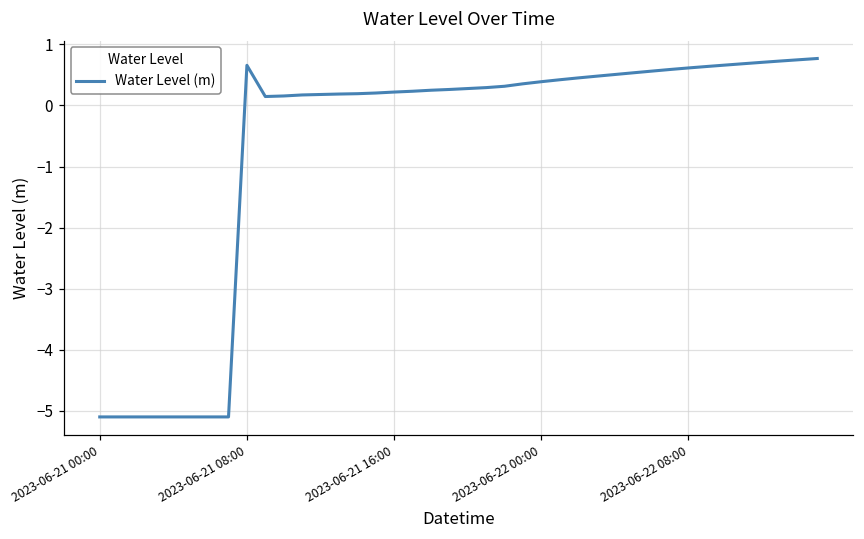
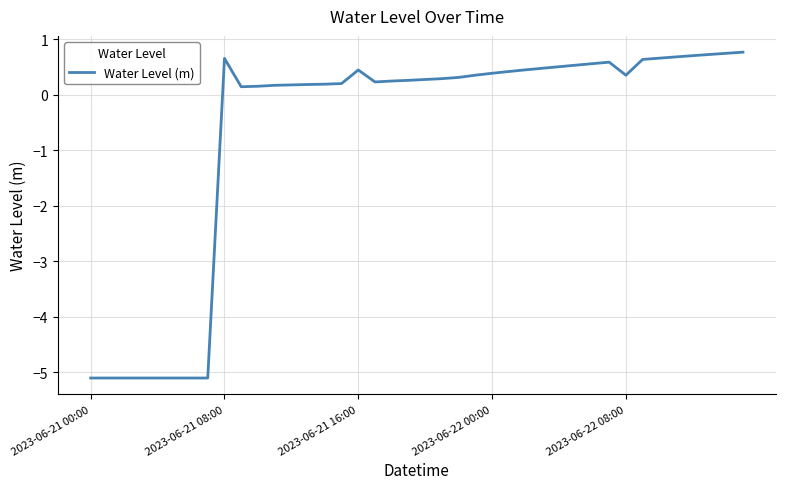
2023-06-21 16:00: 0.2 -> 0.4
2023-06-22 08:00: 0.6 -> 0.4
